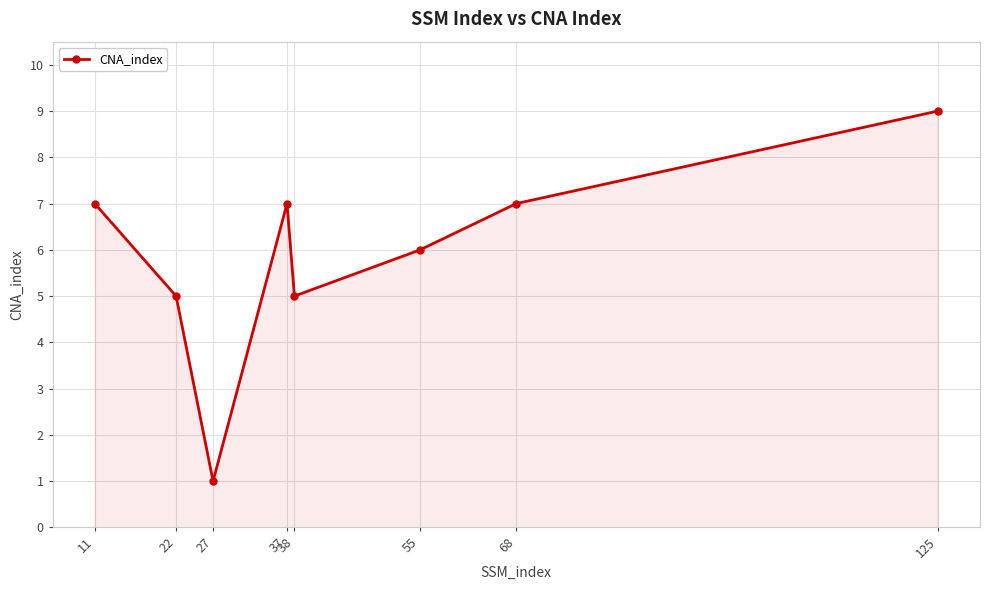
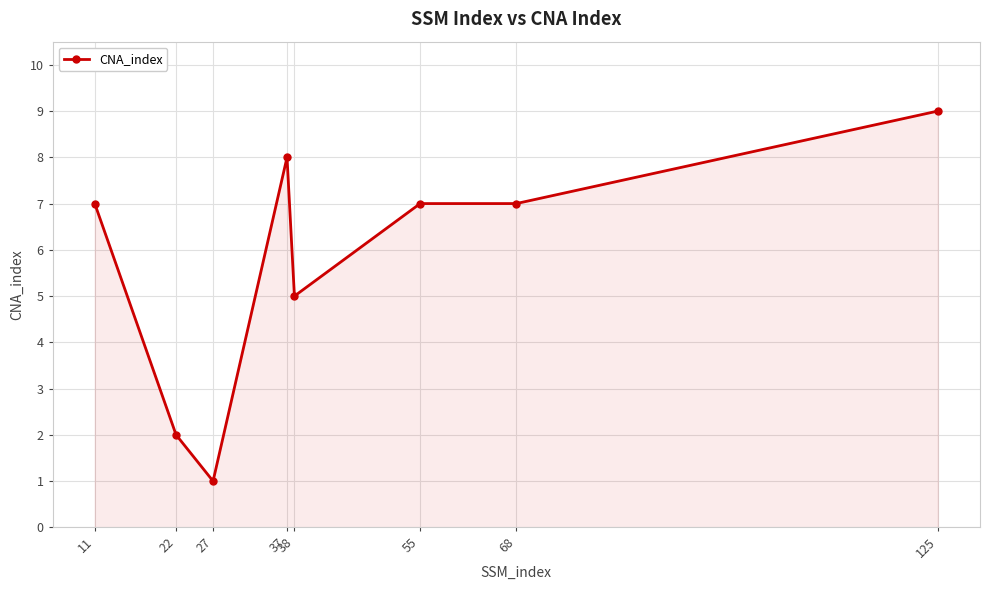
22: 5 -> 2
37: 7 -> 8
55: 6 -> 7
